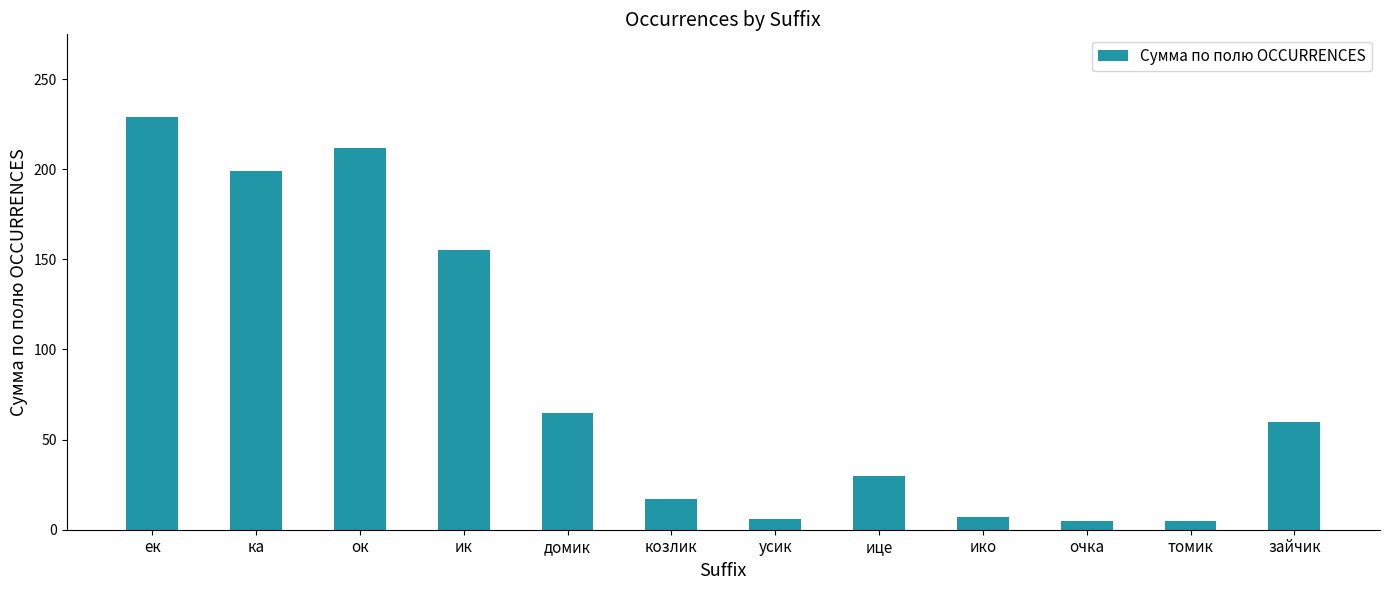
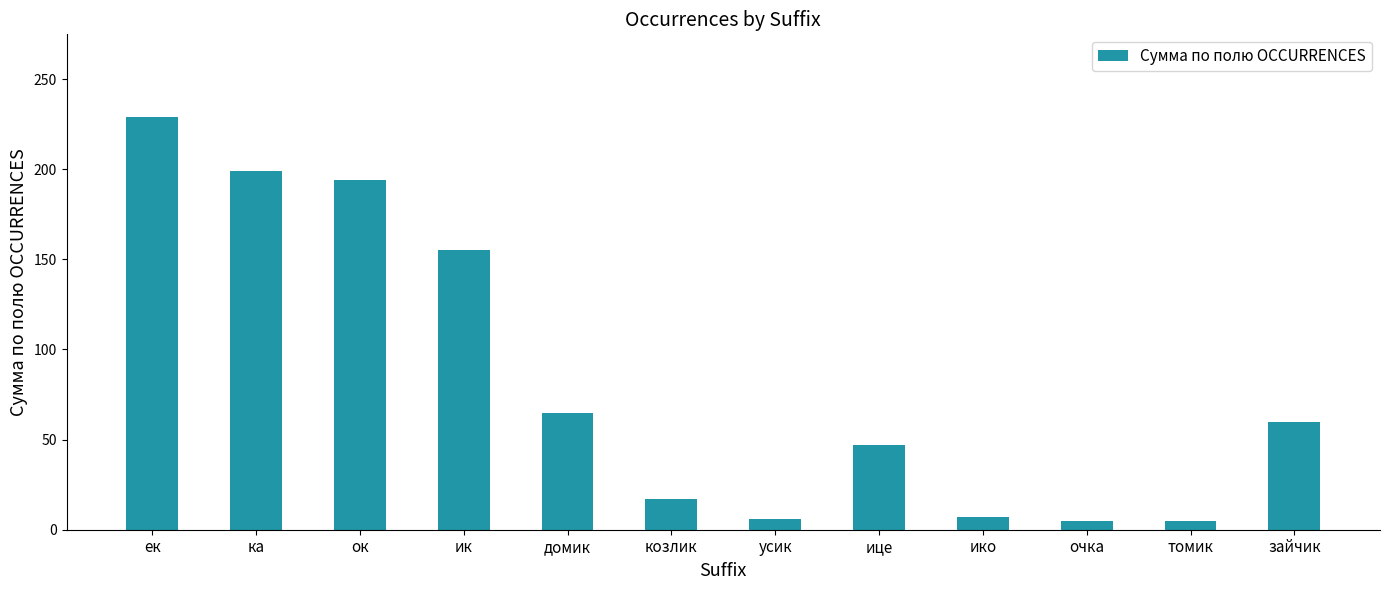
ок: 212 -> 194
ице: 30 -> 47
